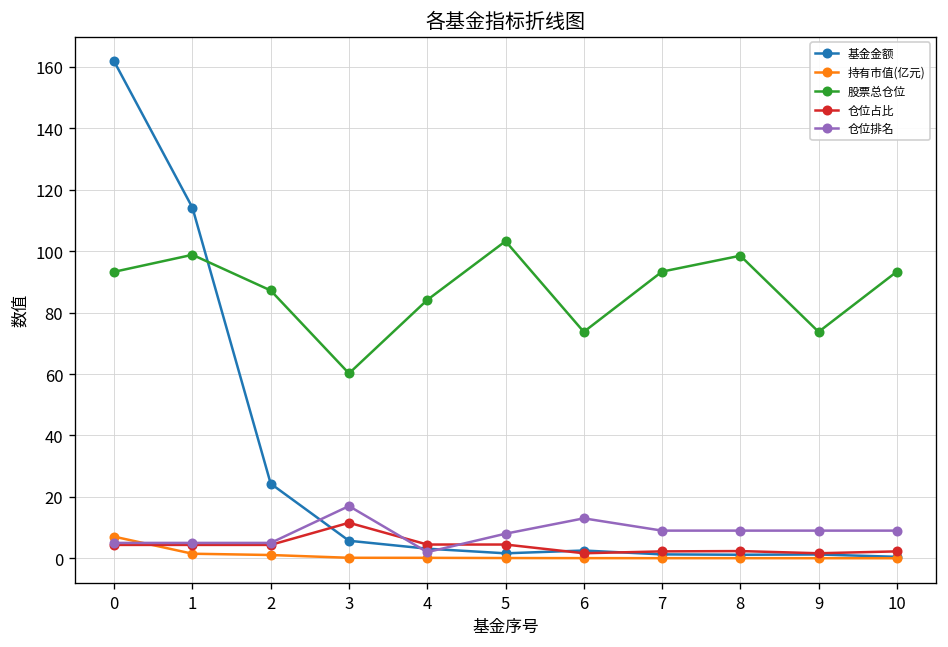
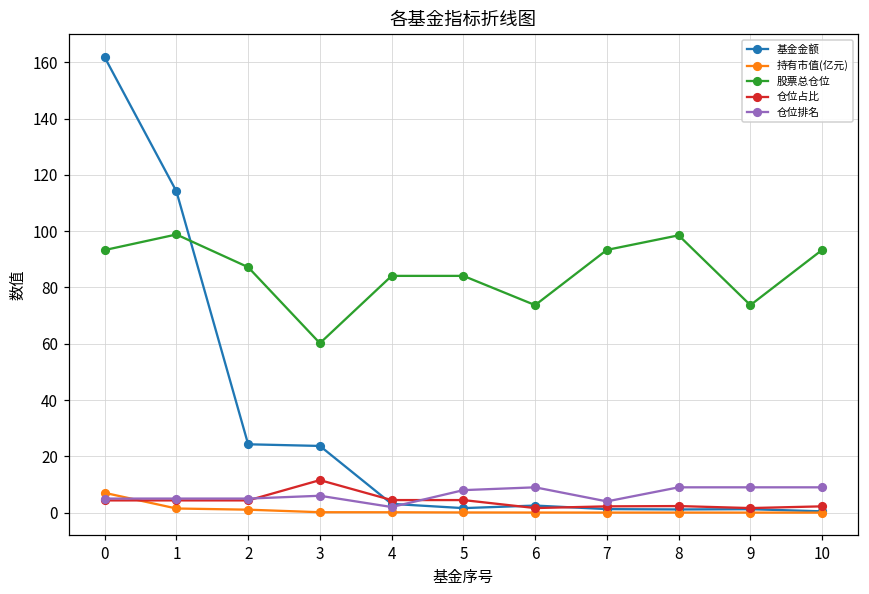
基金金额, 3: 6 -> 24
仓位排名, 3: 17 -> 6
股票总仓位, 5: 103 -> 84
仓位排名, 6: 13 -> 9
仓位排名, 7: 9 -> 4
